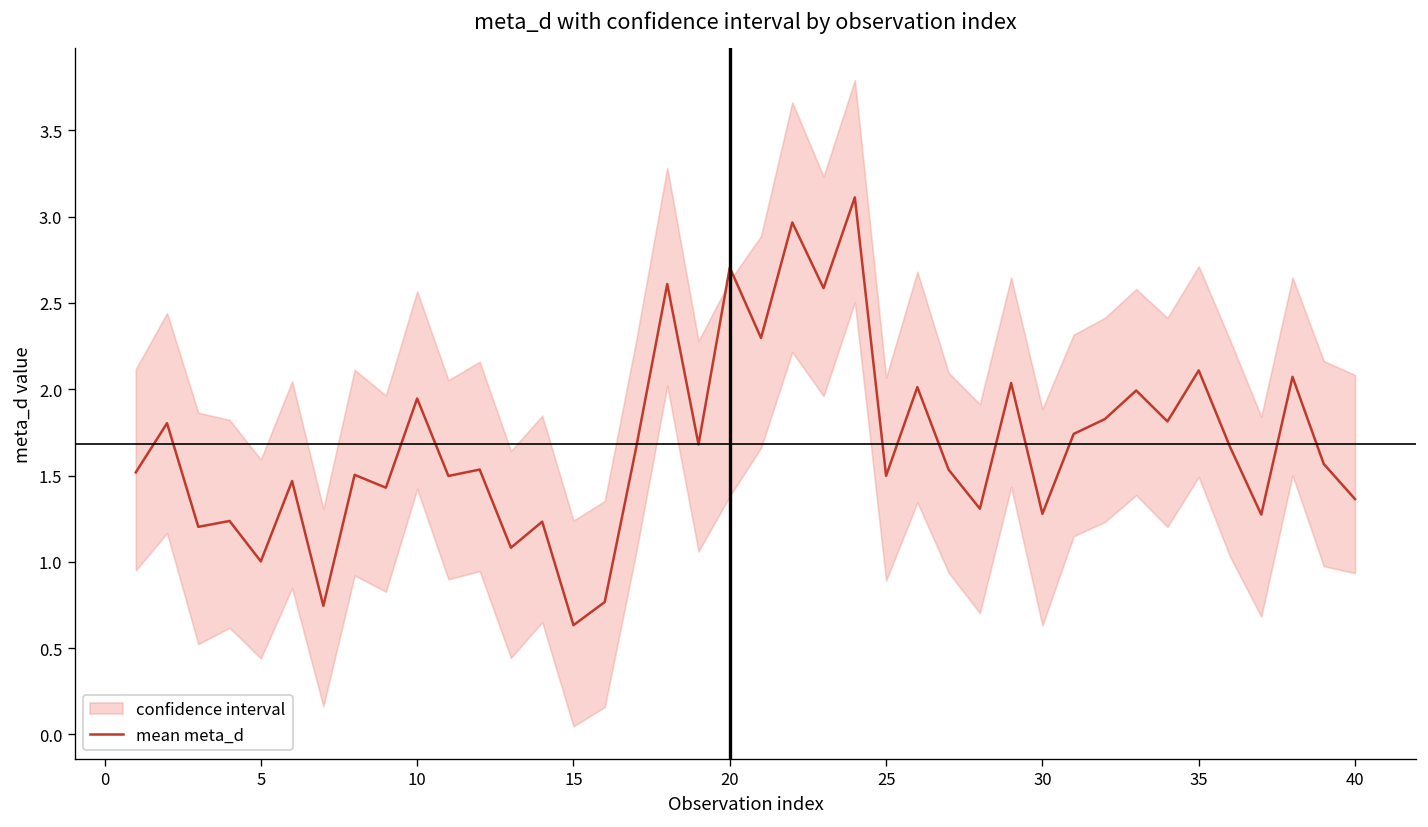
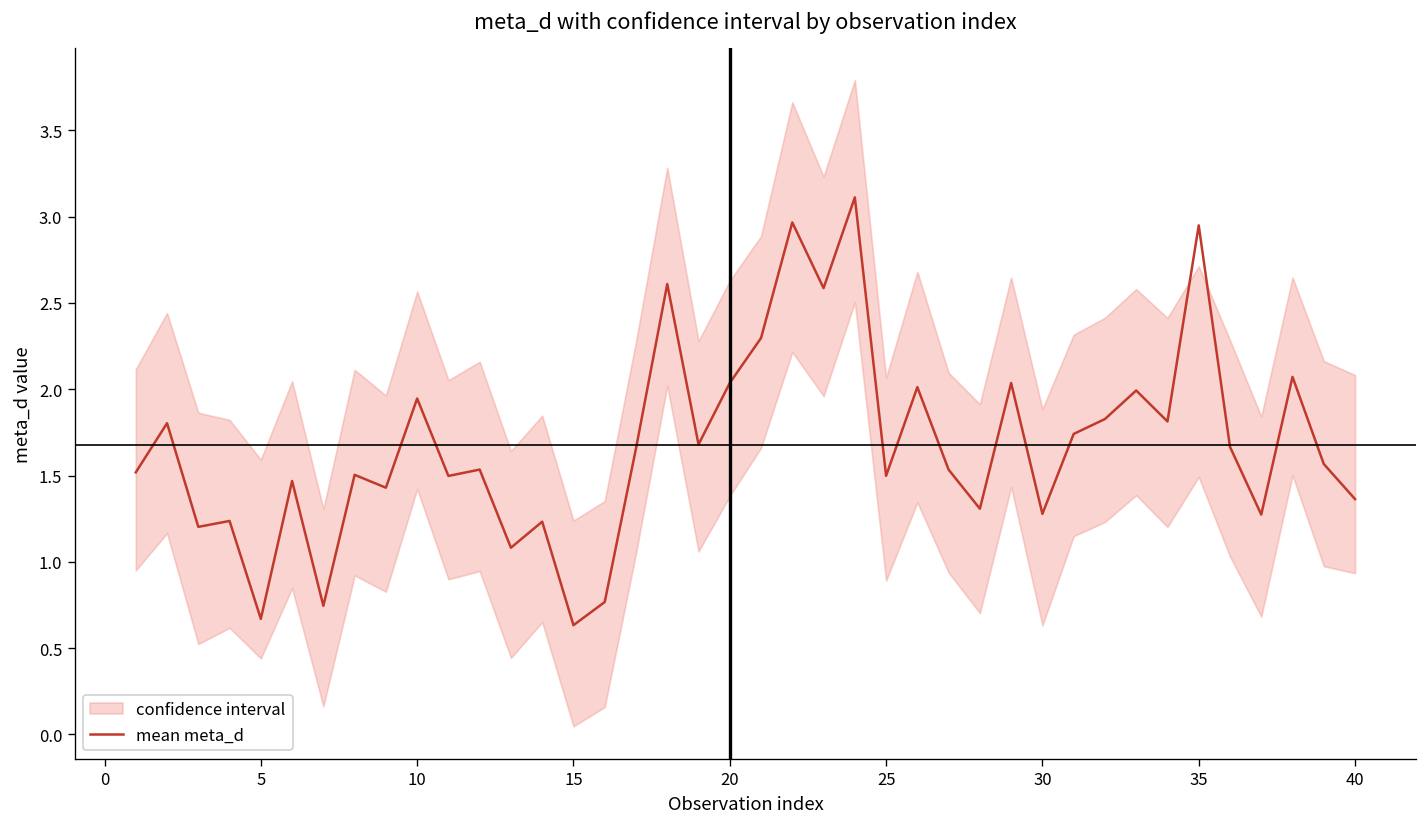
mean meta_d, 5: 1.00 -> 0.67
mean meta_d, 20: 2.71 -> 2.04
mean meta_d, 35: 2.11 -> 2.95
